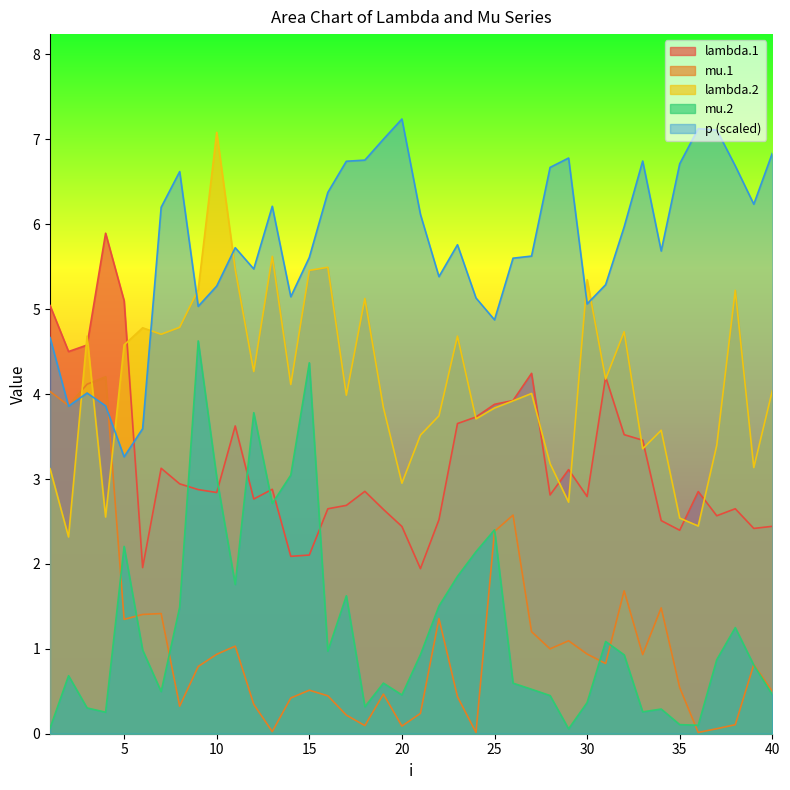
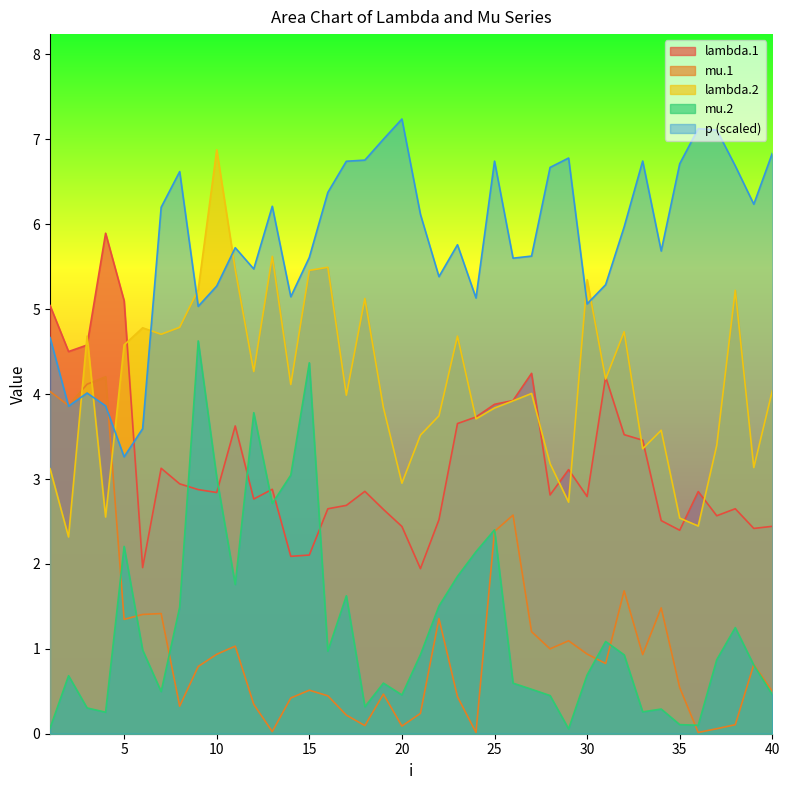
lambda.2, 10: 7.1 -> 6.9
p (scaled), 25: 4.9 -> 6.7
mu.2, 30: 0.4 -> 0.7
